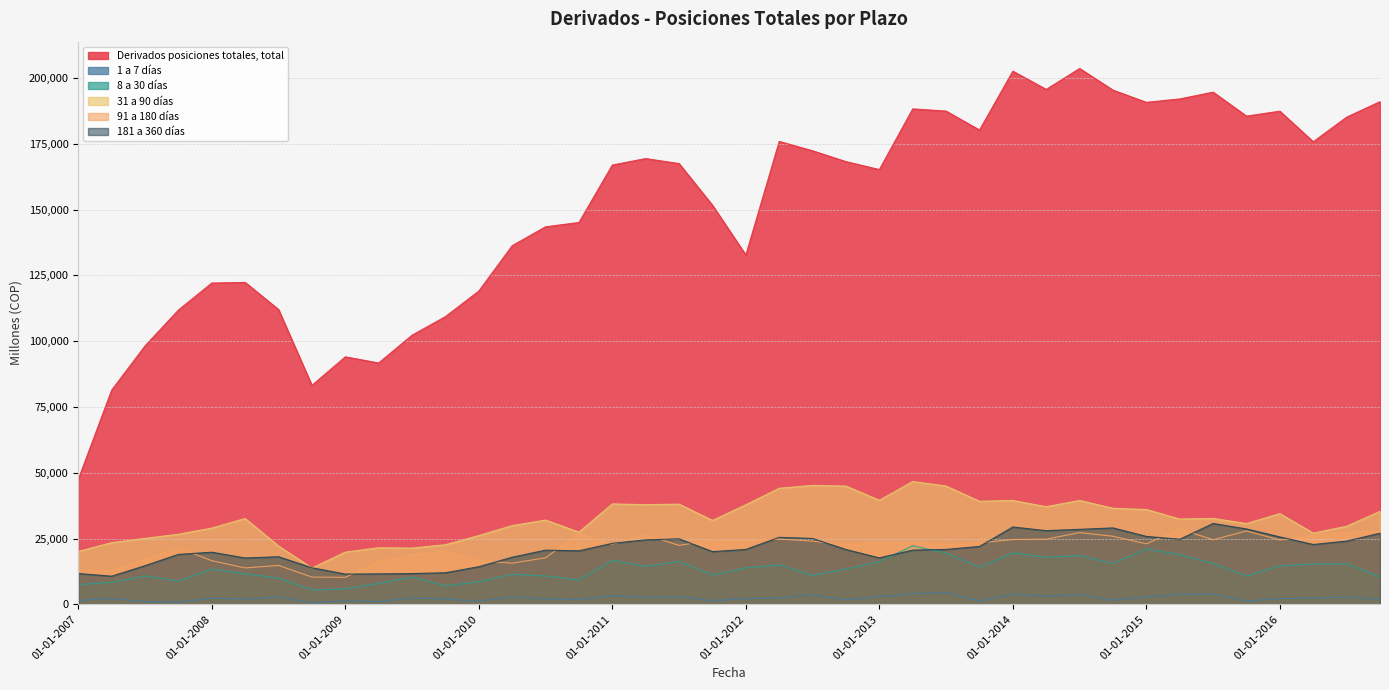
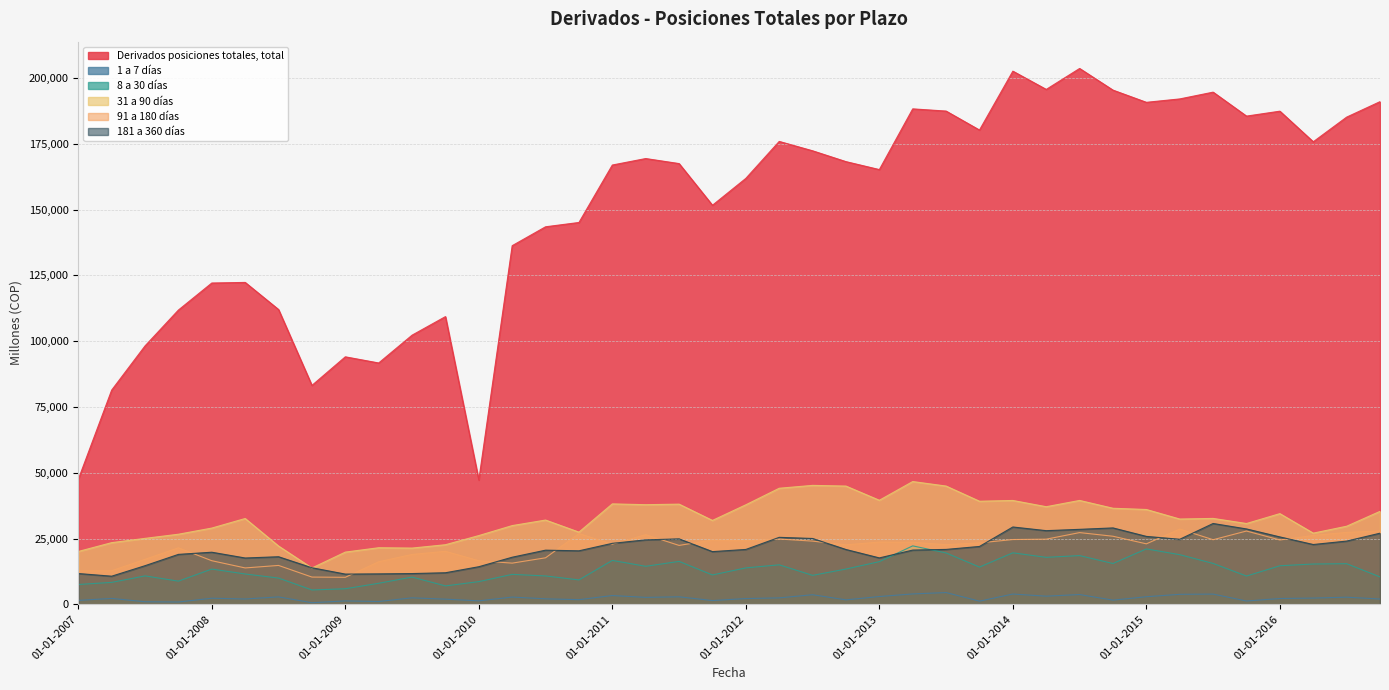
Derivados posiciones totales, total, 01-01-2010: 119,000 -> 47,000
Derivados posiciones totales, total, 01-01-2012: 133,000 -> 162,000
